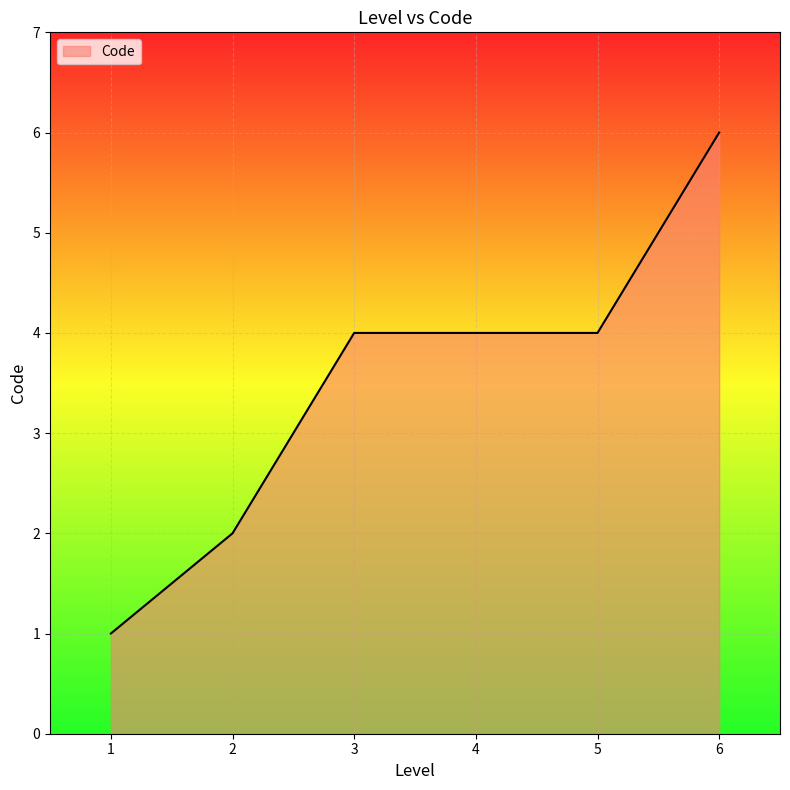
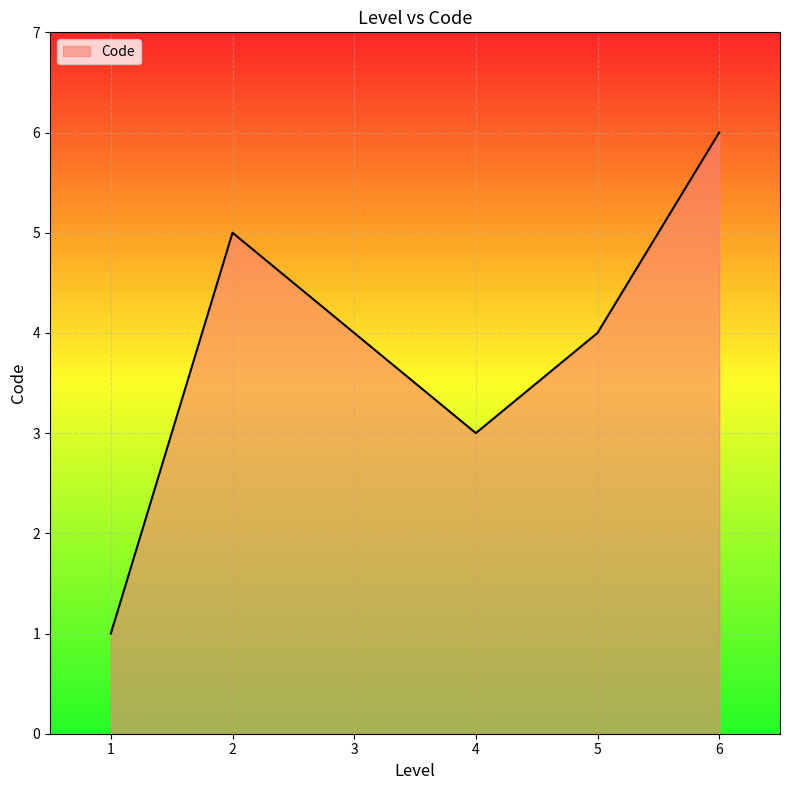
2: 2 -> 5
4: 4 -> 3
